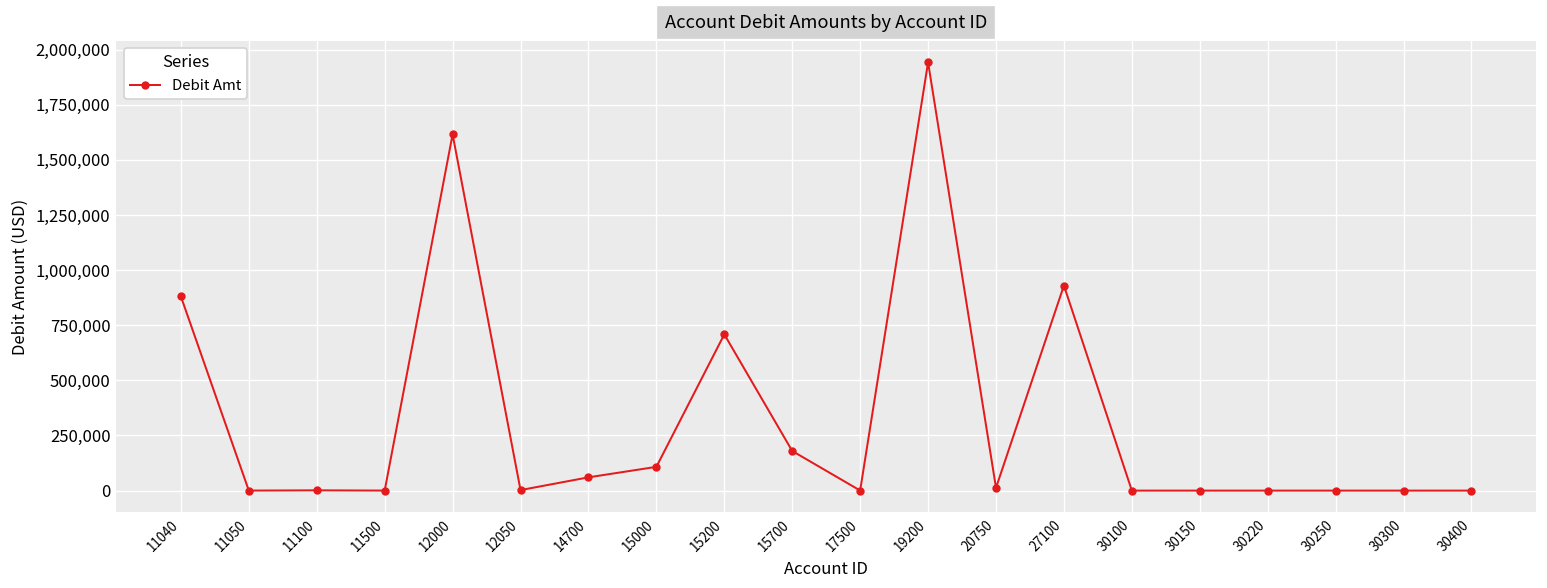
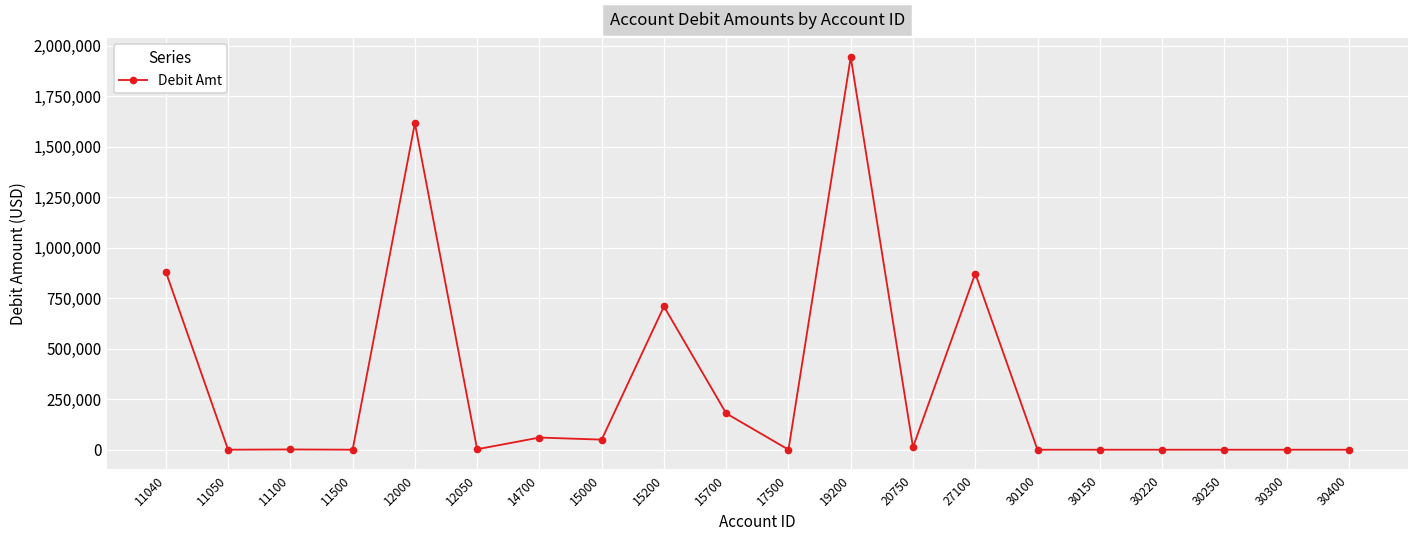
15000: 110,000 -> 50,000
27100: 930,000 -> 870,000
